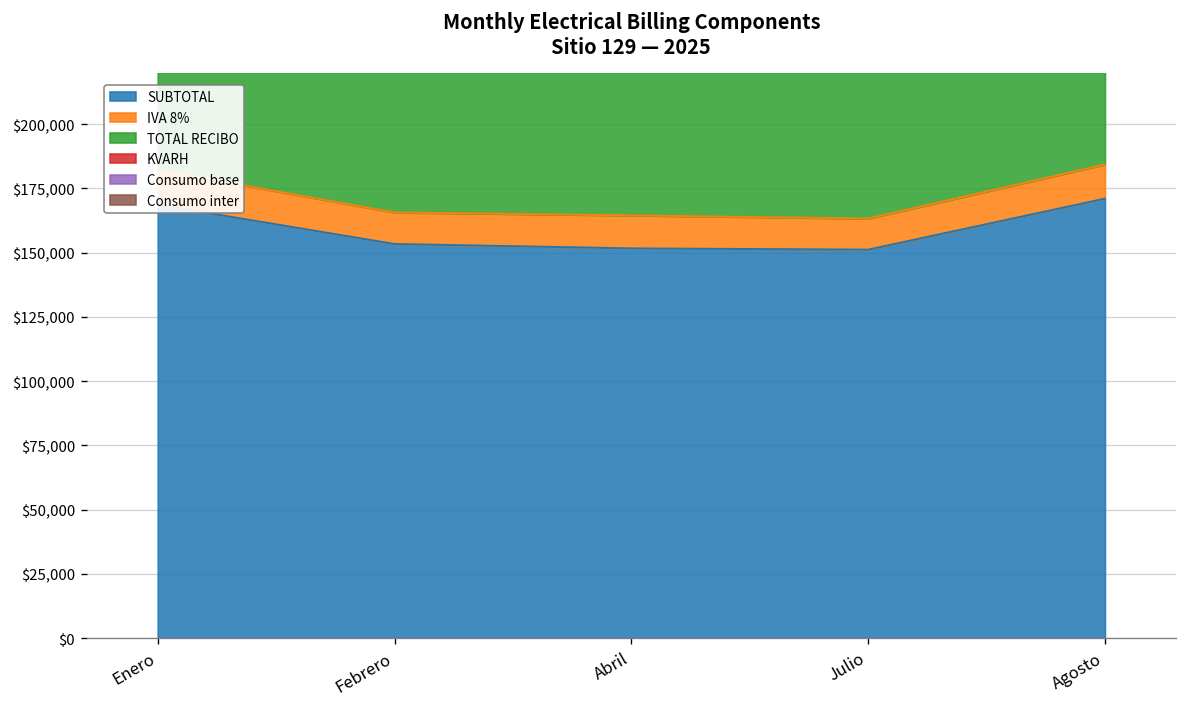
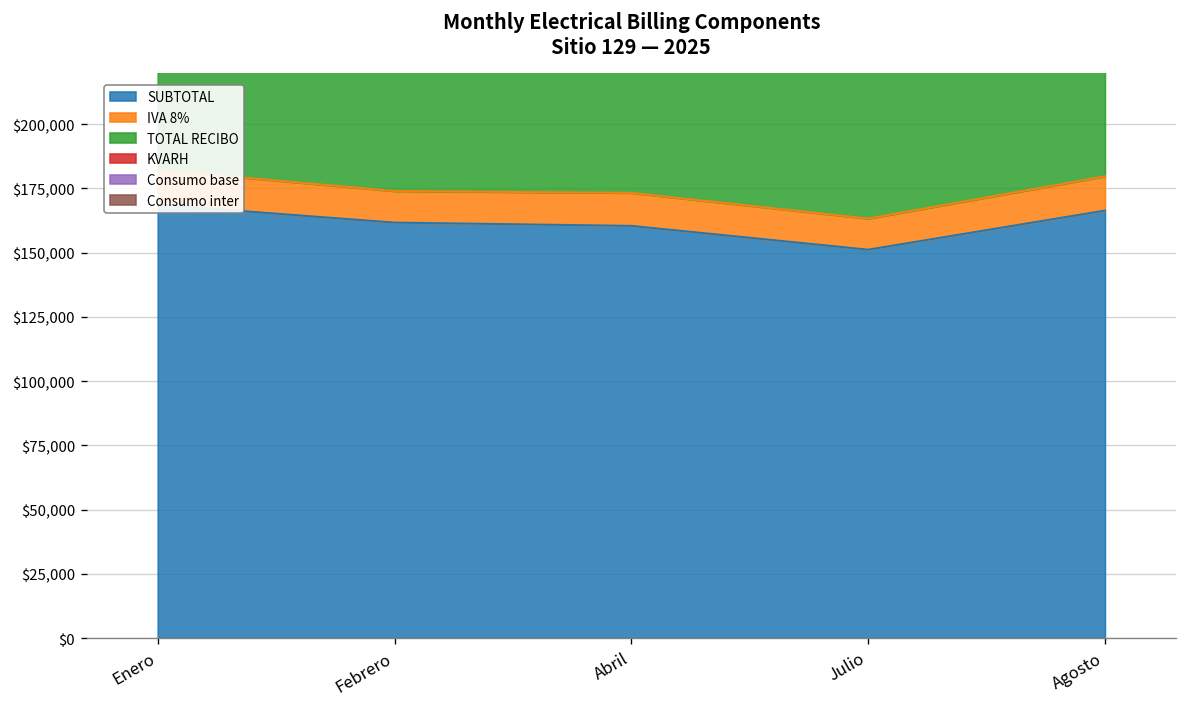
SUBTOTAL, Febrero: $153,000 -> $162,000
SUBTOTAL, Abril: $152,000 -> $160,000
SUBTOTAL, Agosto: $171,000 -> $166,000
